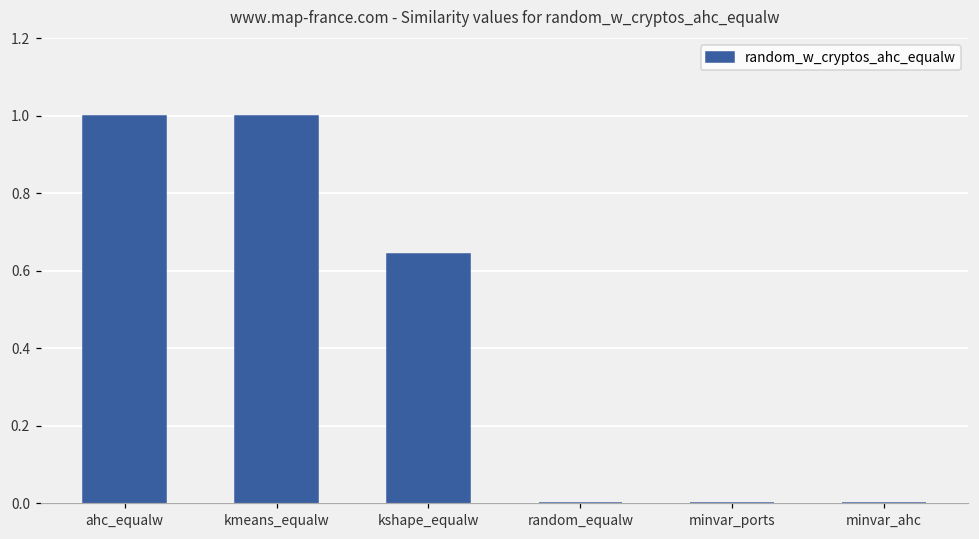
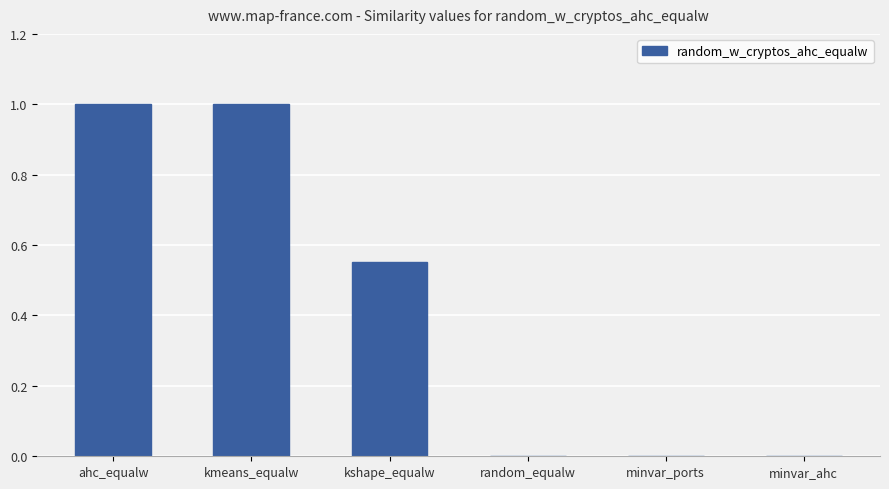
kshape_equalw: 0.64 -> 0.55
